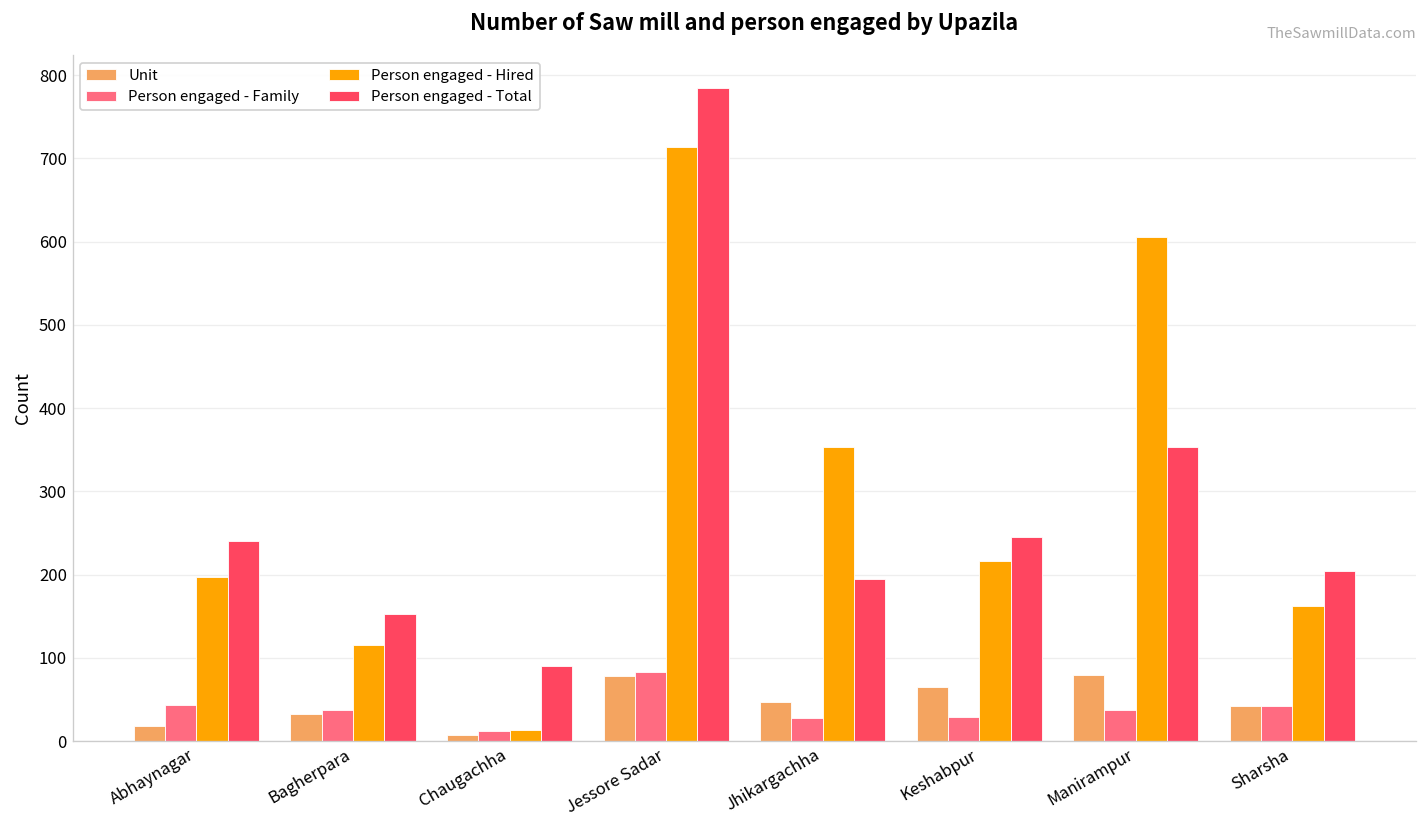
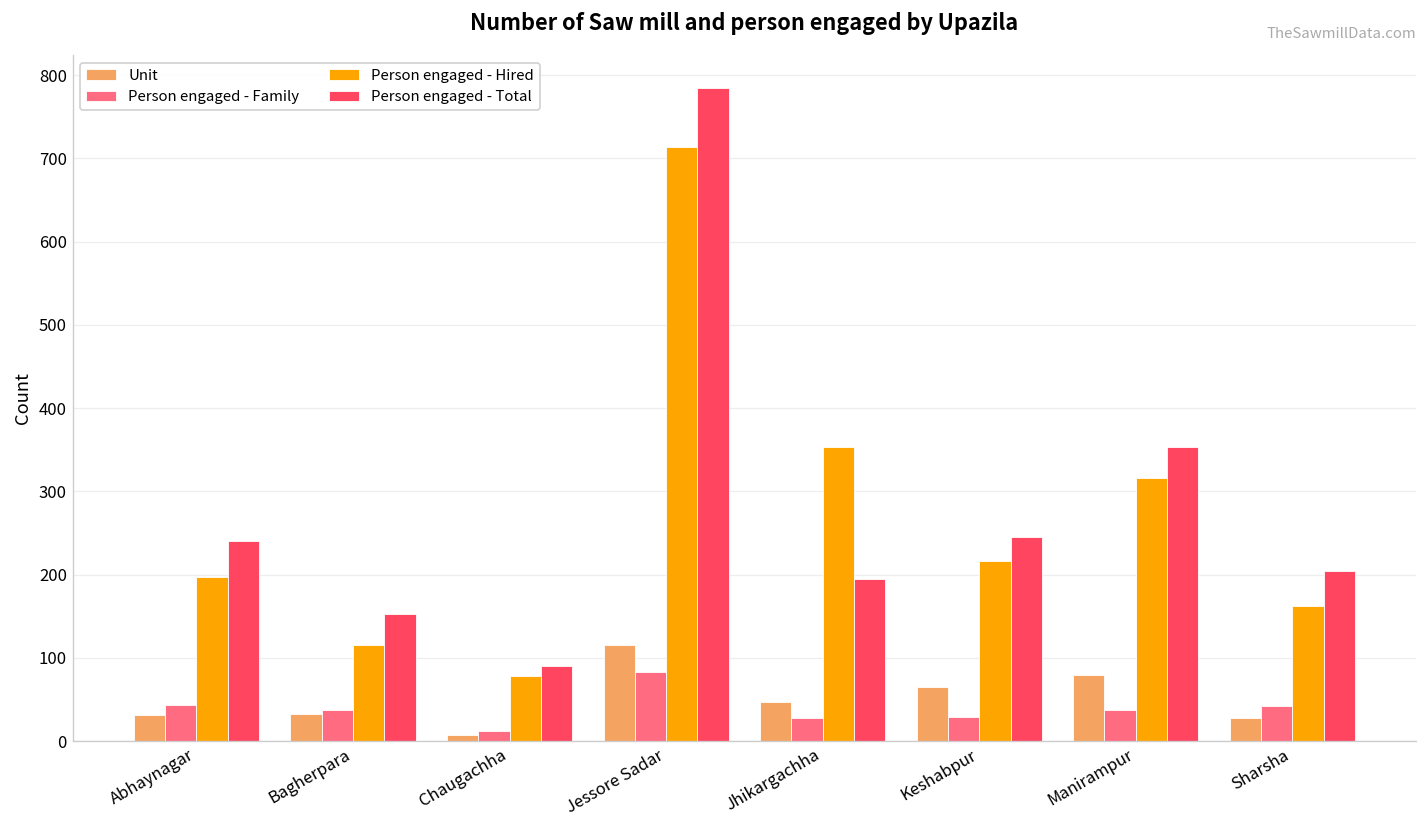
Unit, Abhaynagar: 20 -> 30
Person engaged - Hired, Chaugachha: 10 -> 80
Unit, Jessore Sadar: 80 -> 120
Person engaged - Hired, Manirampur: 610 -> 320
Unit, Sharsha: 40 -> 30
